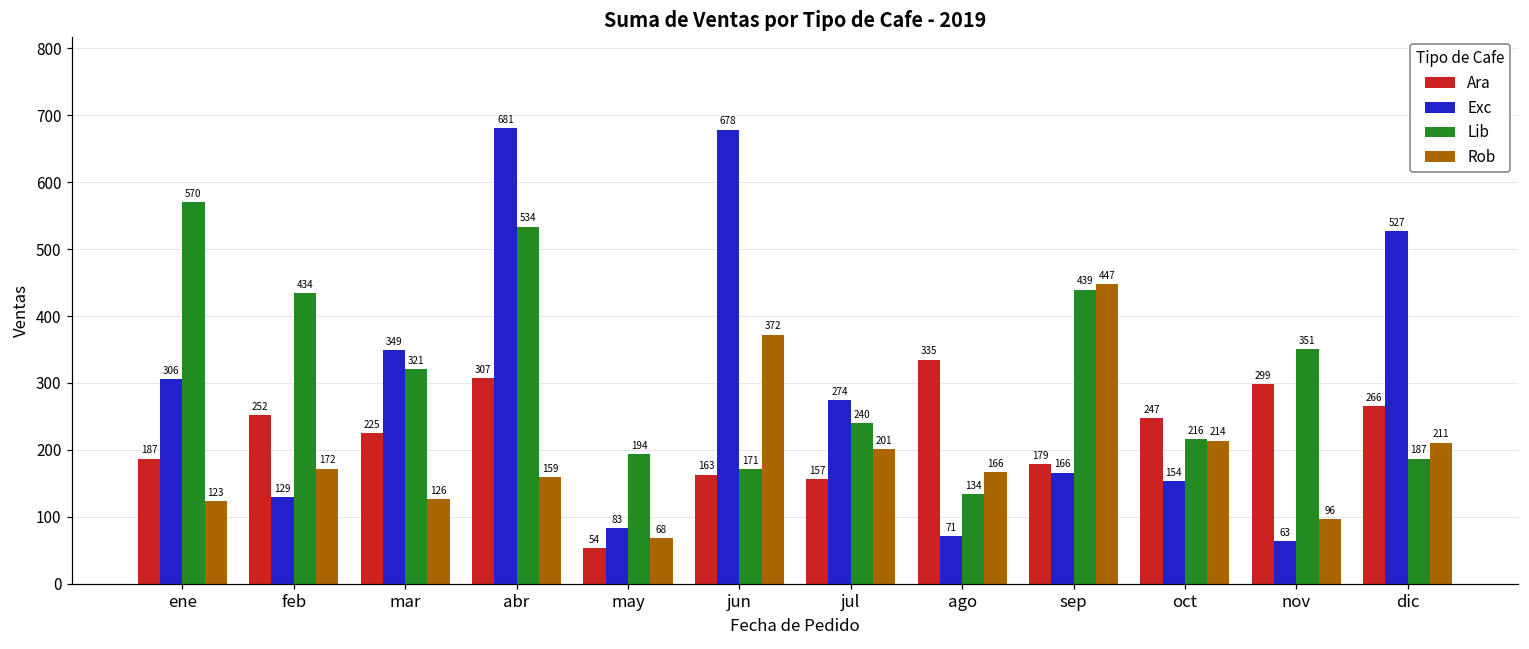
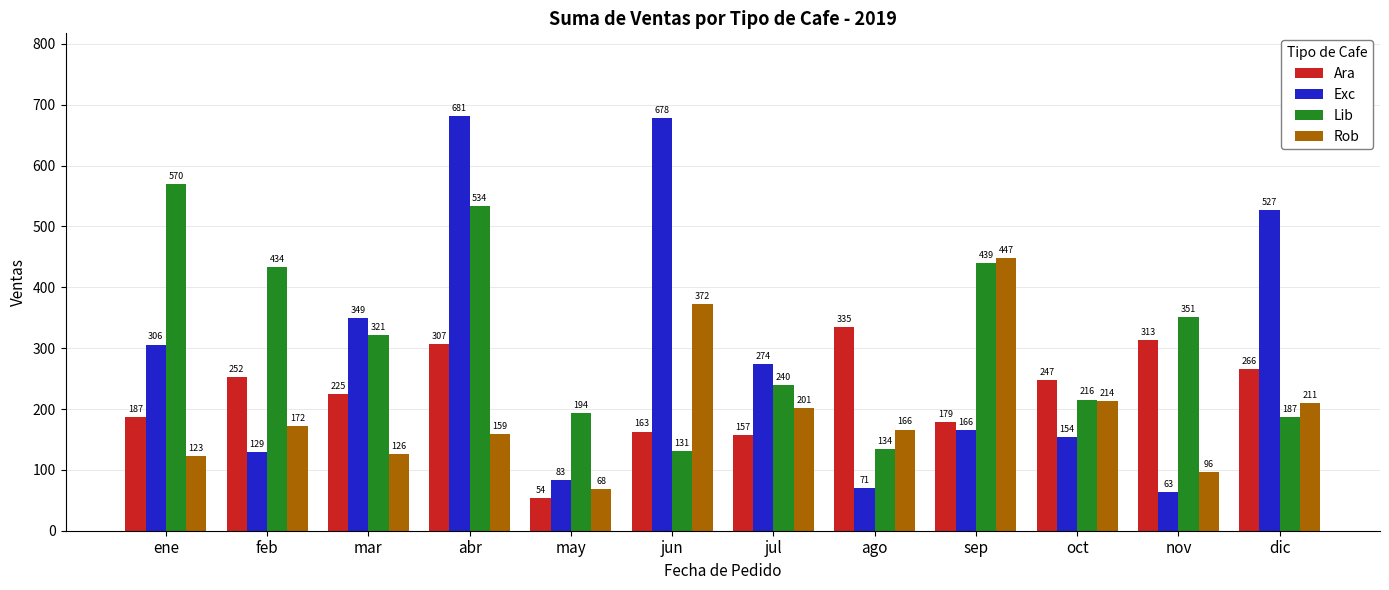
Lib, jun: 171 -> 131
Ara, nov: 299 -> 313
